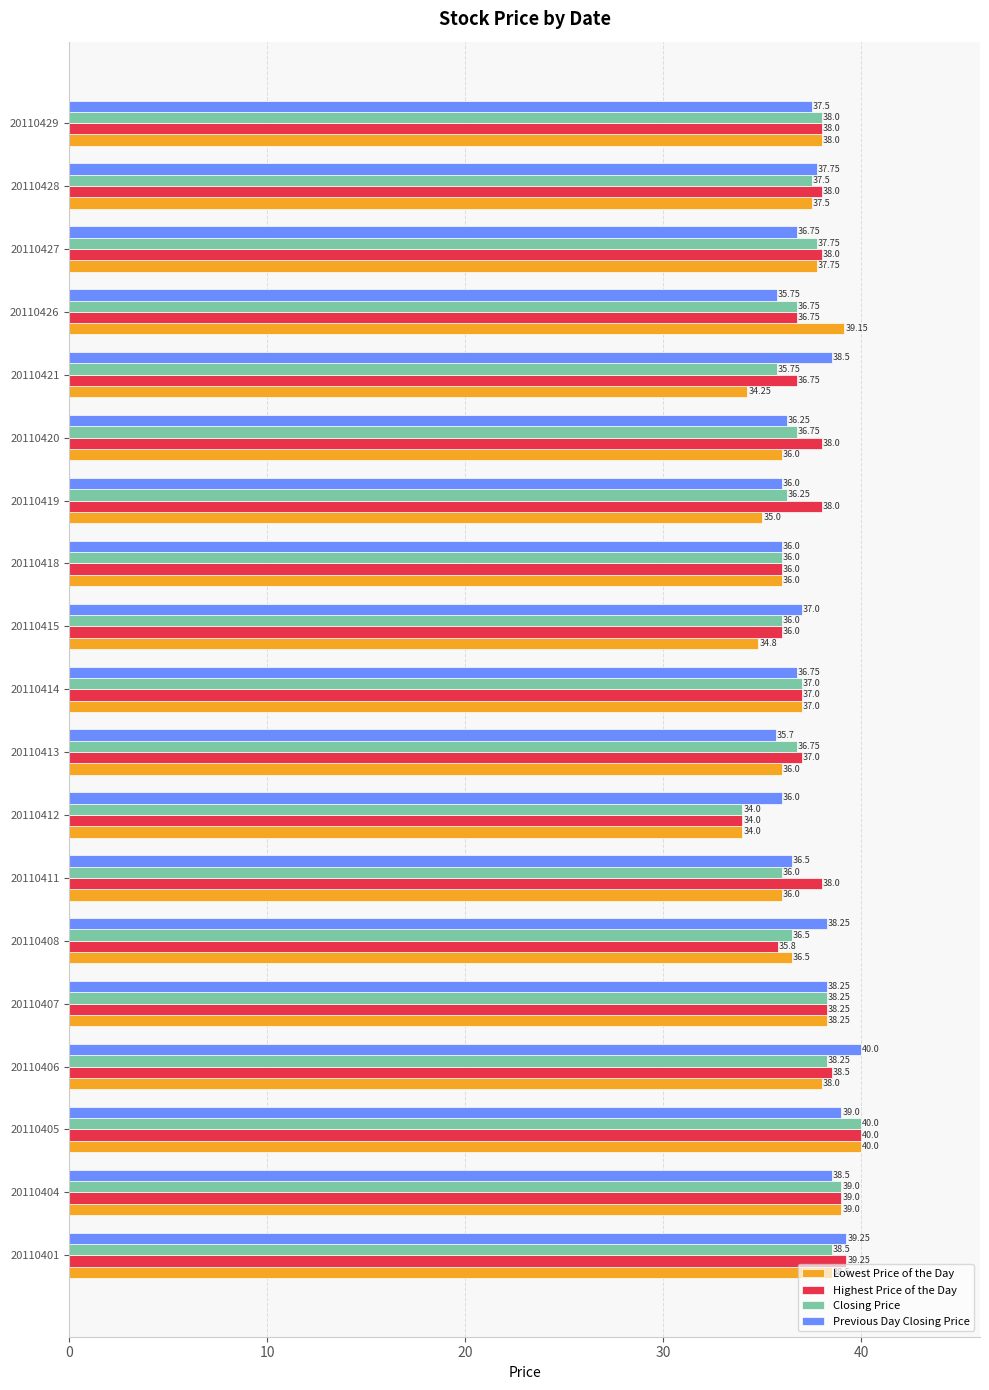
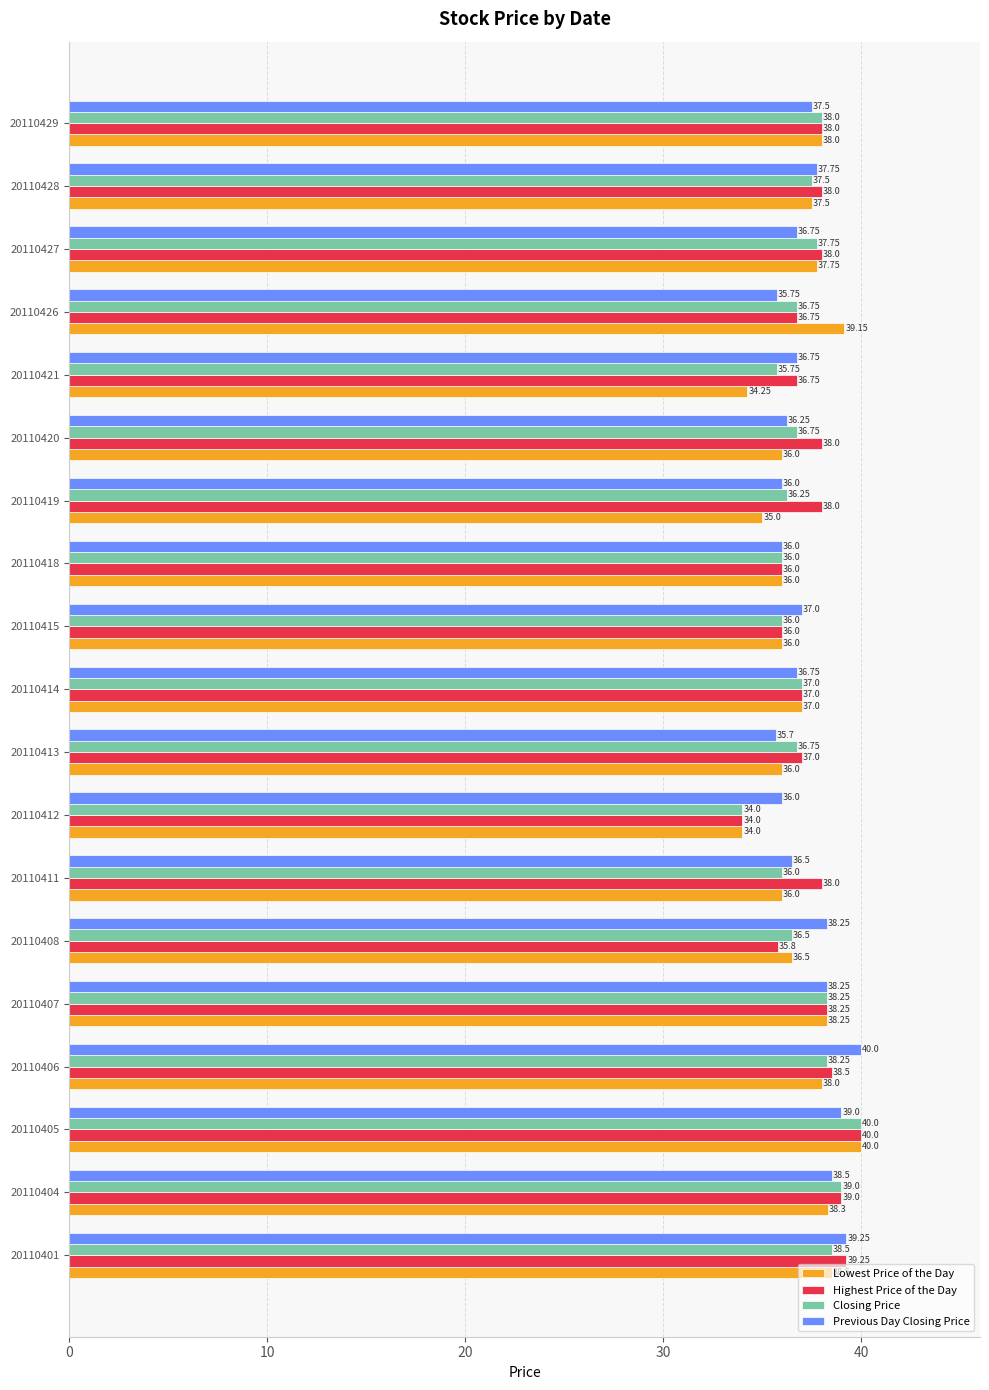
Previous Day Closing Price, 20110421: 38.5 -> 36.75
Lowest Price of the Day, 20110415: 34.8 -> 36.0
Lowest Price of the Day, 20110404: 39.0 -> 38.3
